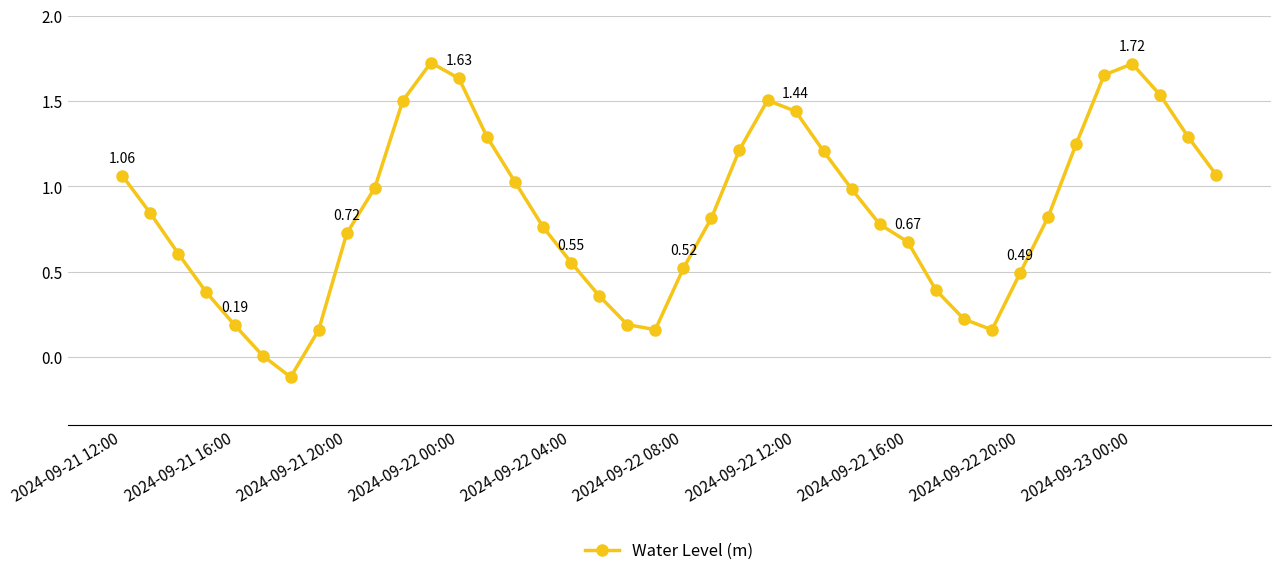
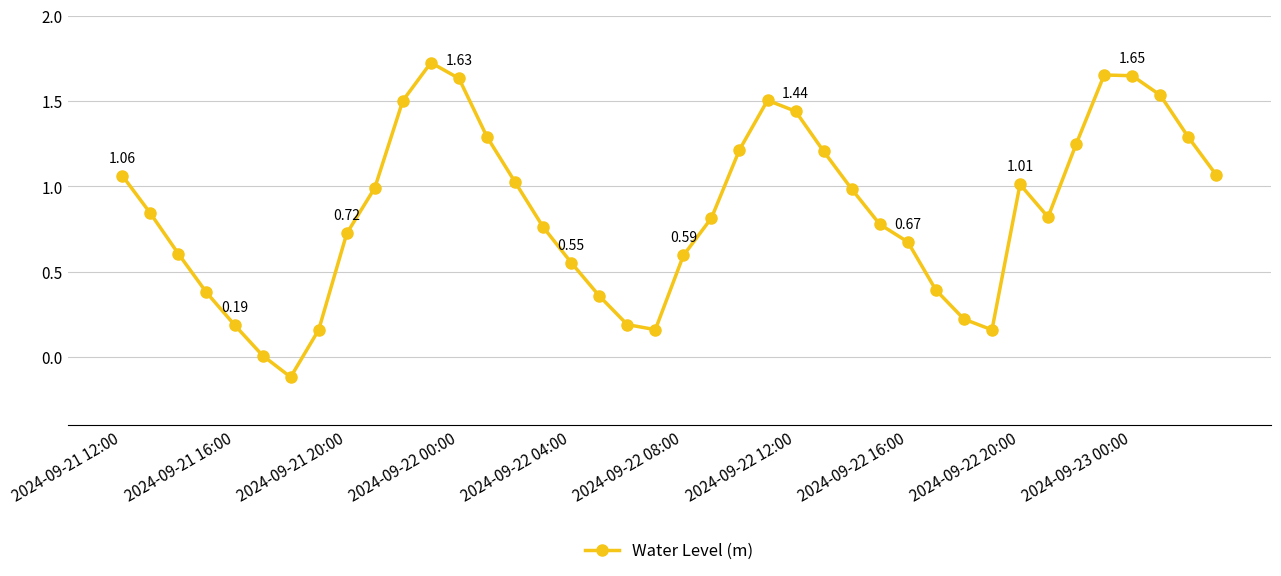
2024-09-22 08:00: 0.52 -> 0.59
2024-09-22 20:00: 0.49 -> 1.01
2024-09-23 00:00: 1.72 -> 1.65
